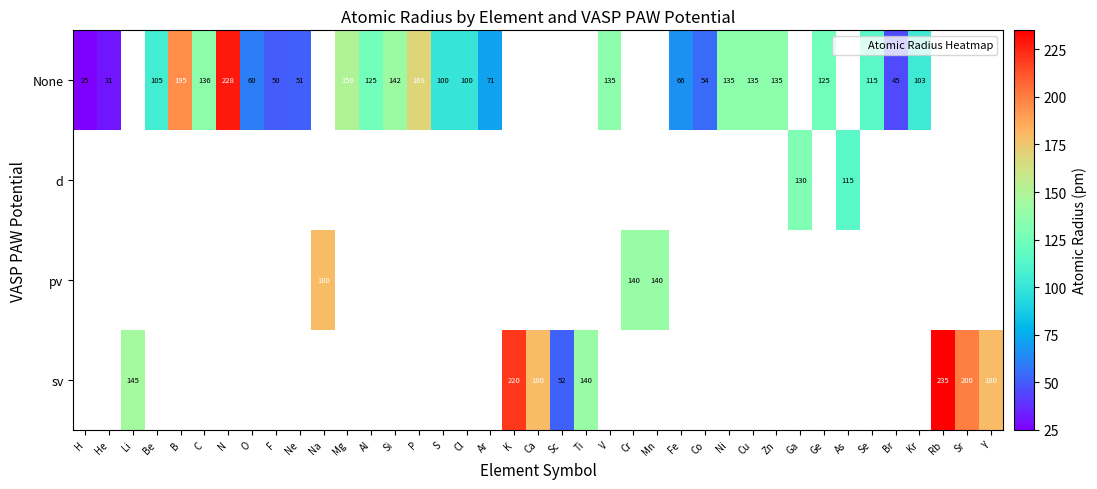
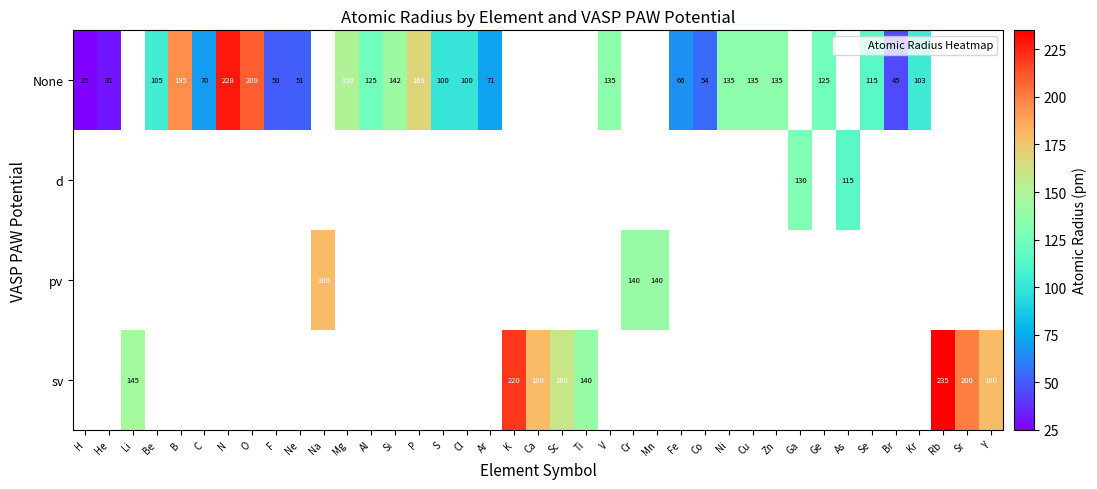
None, C: 136 -> 70
None, O: 60 -> 209
sv, Sc: 52 -> 160
